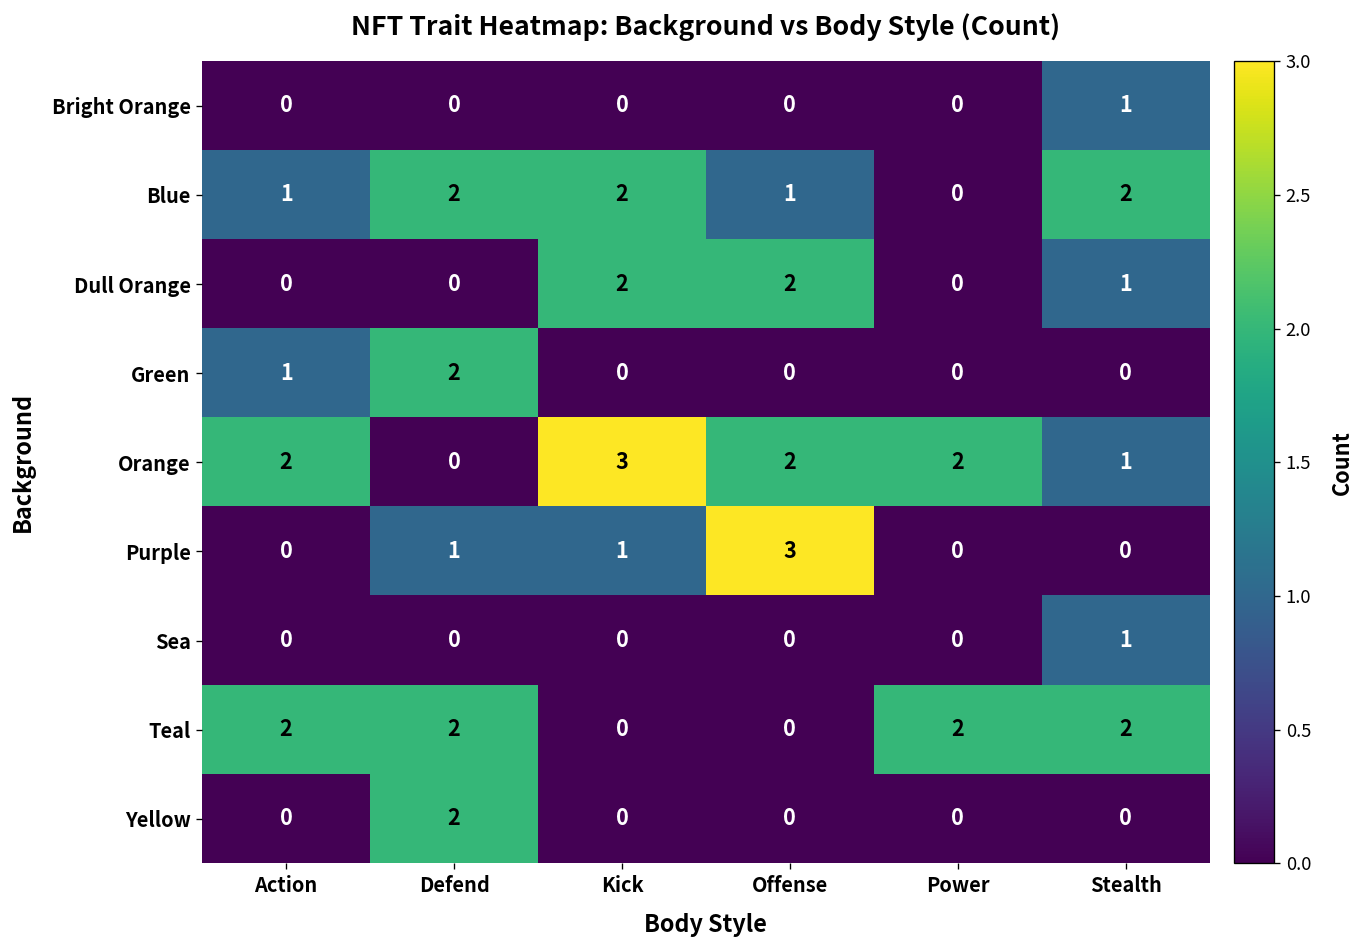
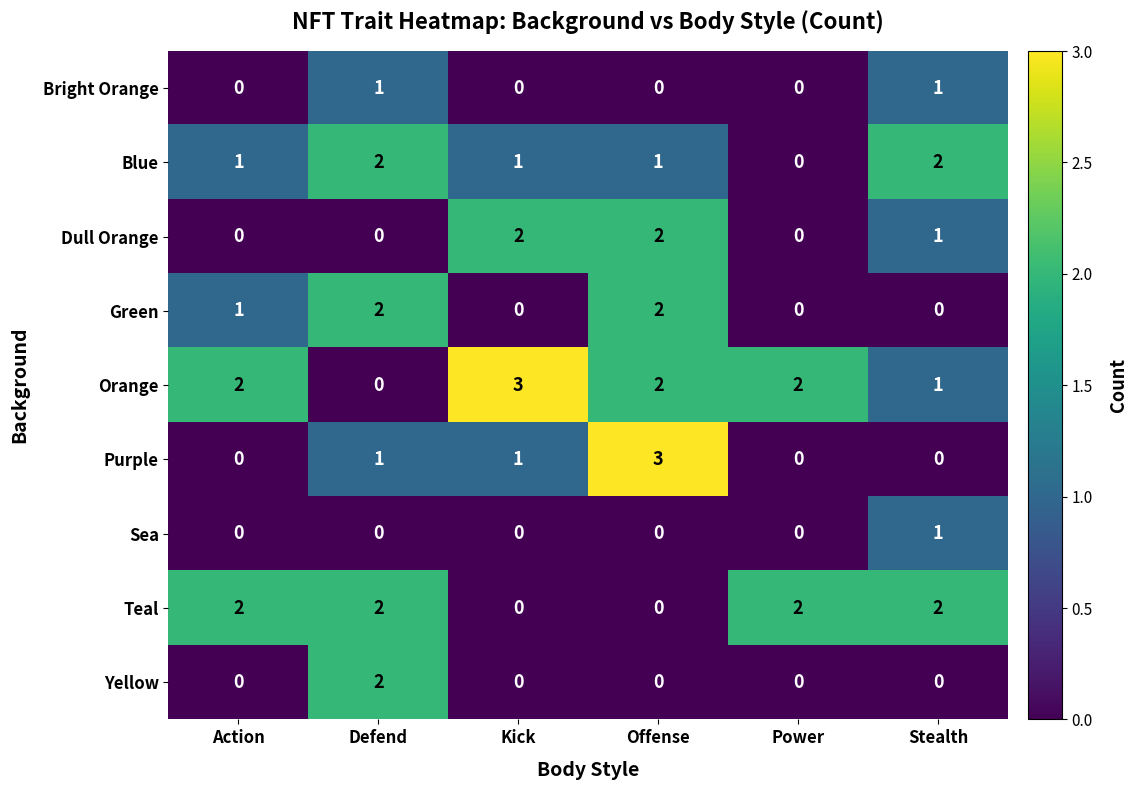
Bright Orange, Defend: 0 -> 1
Blue, Kick: 2 -> 1
Green, Offense: 0 -> 2
